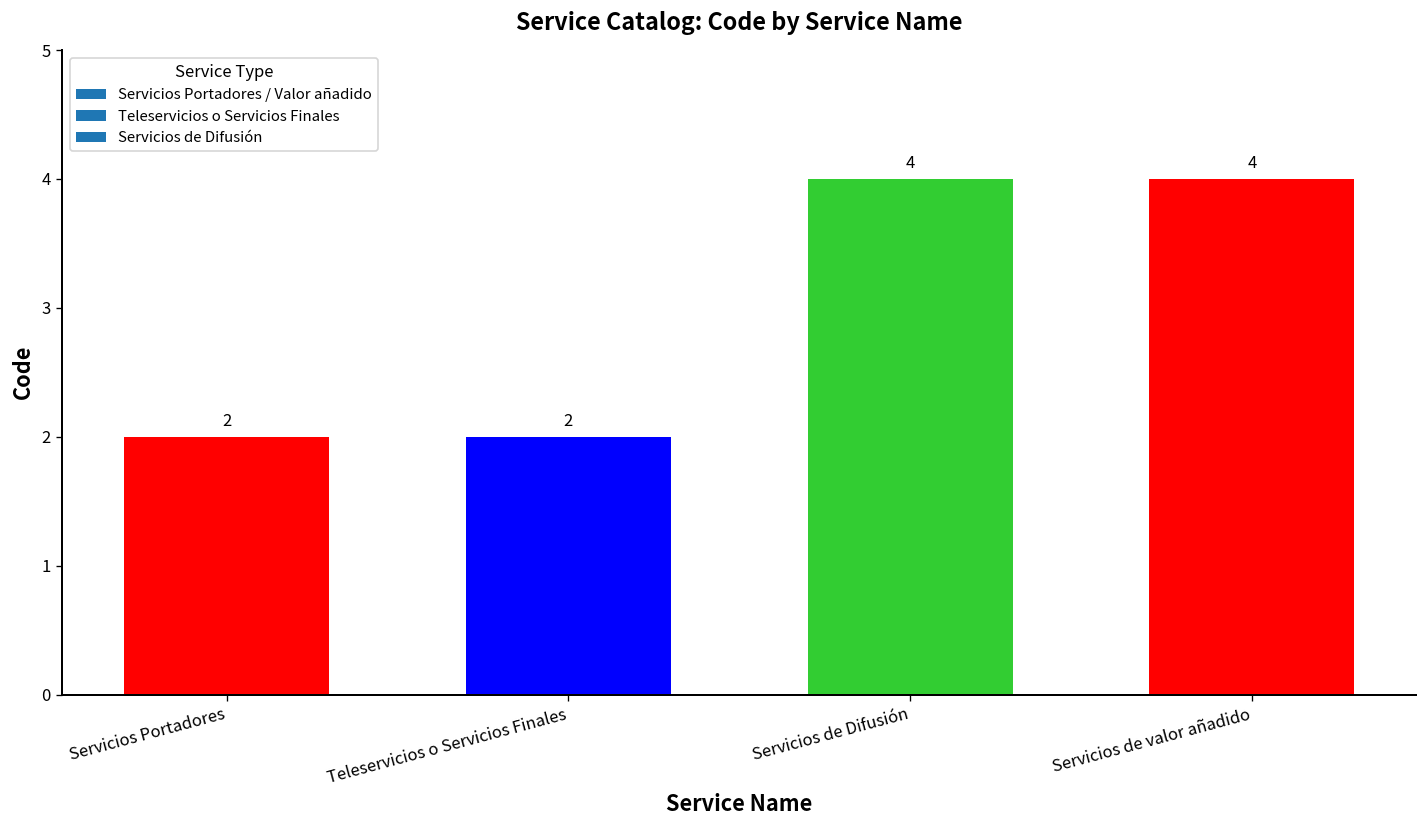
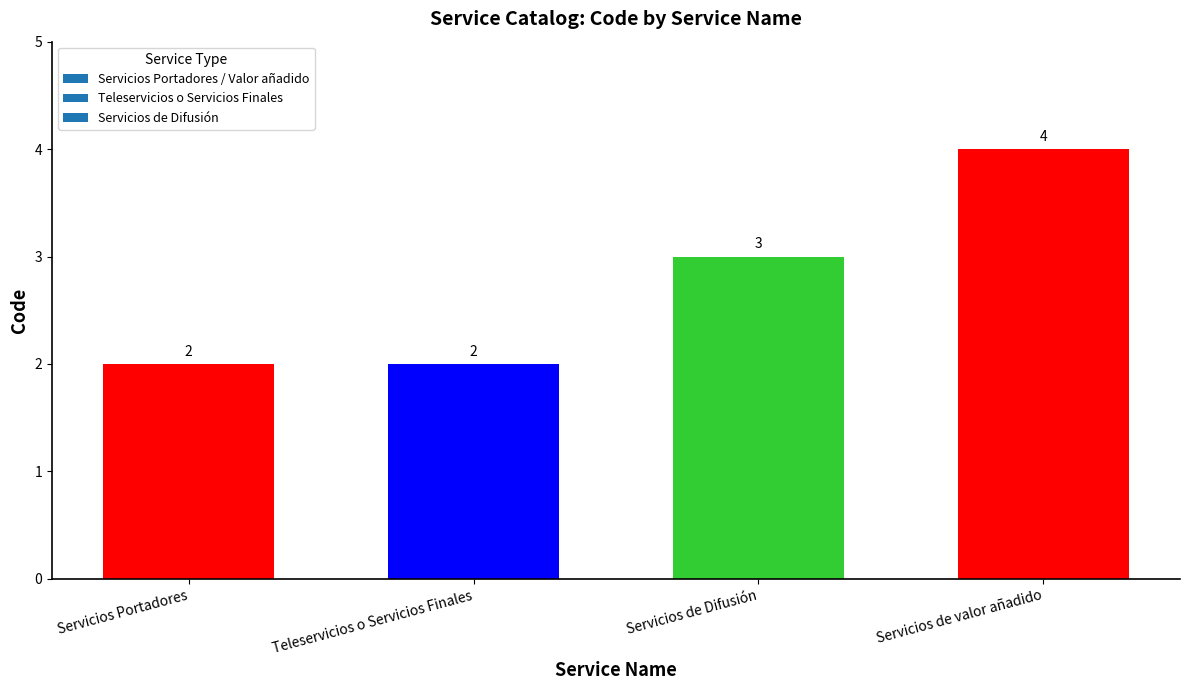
Servicios de Difusión: 4 -> 3
